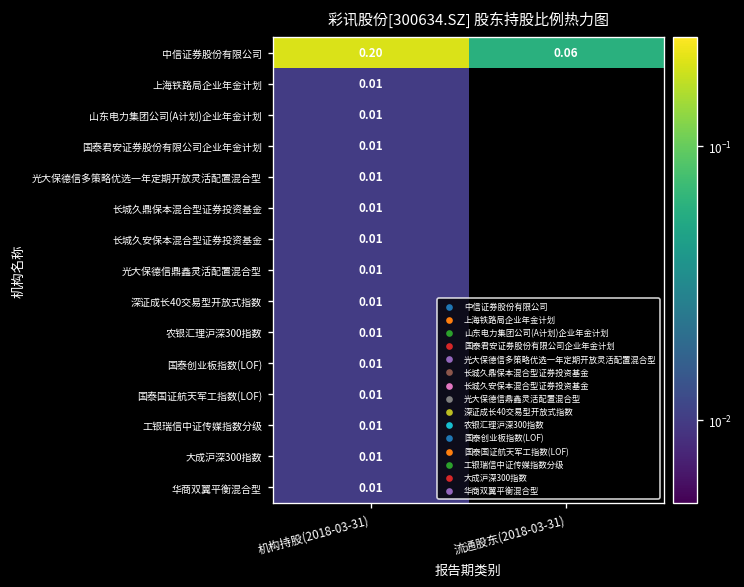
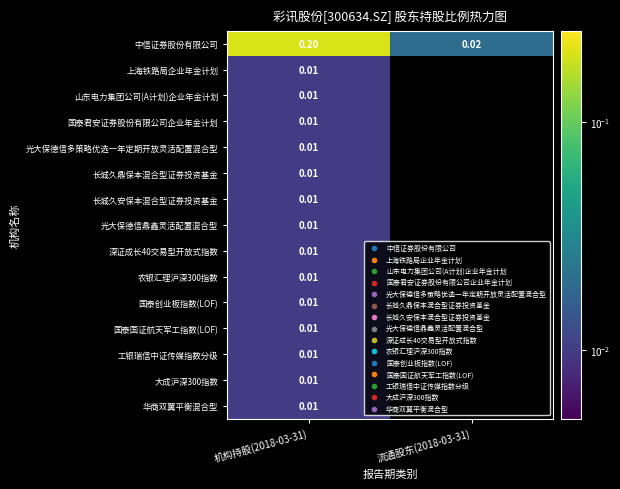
中信证券股份有限公司, 流通股东(2018-03-31): 0.06 -> 0.02
